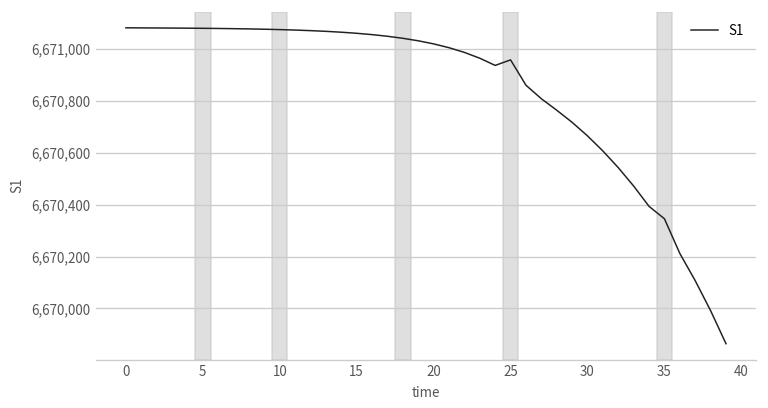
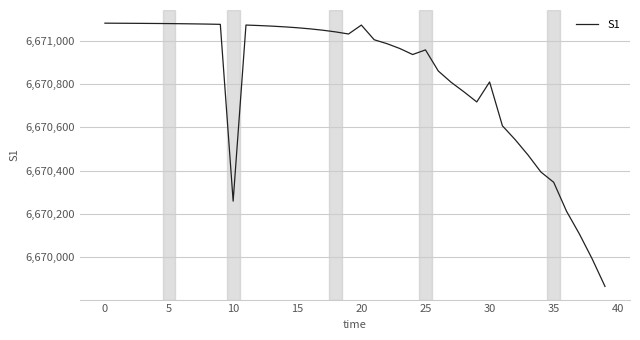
10: 6,671,080 -> 6,670,260
20: 6,671,020 -> 6,671,070
30: 6,670,670 -> 6,670,810
